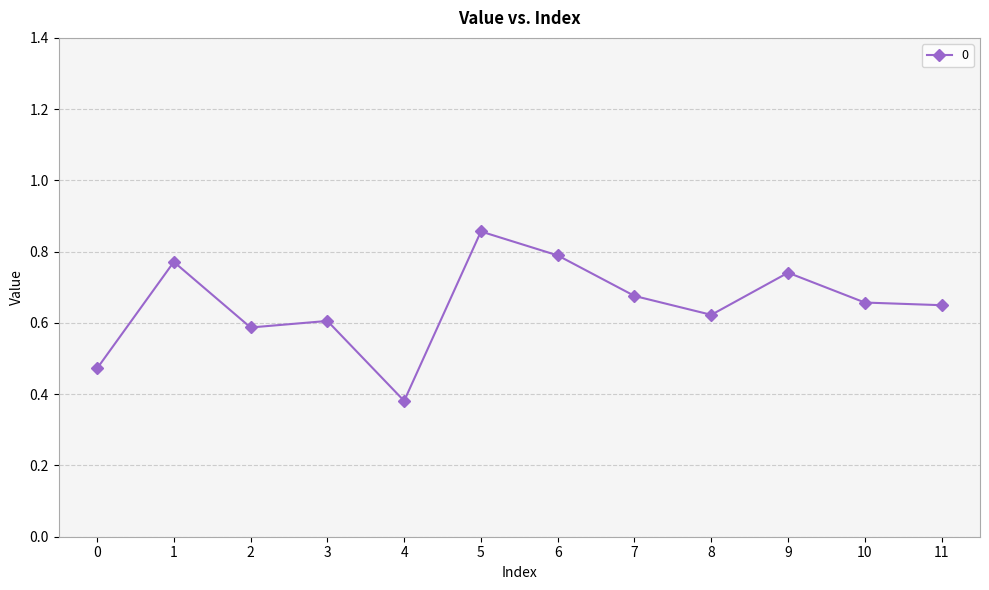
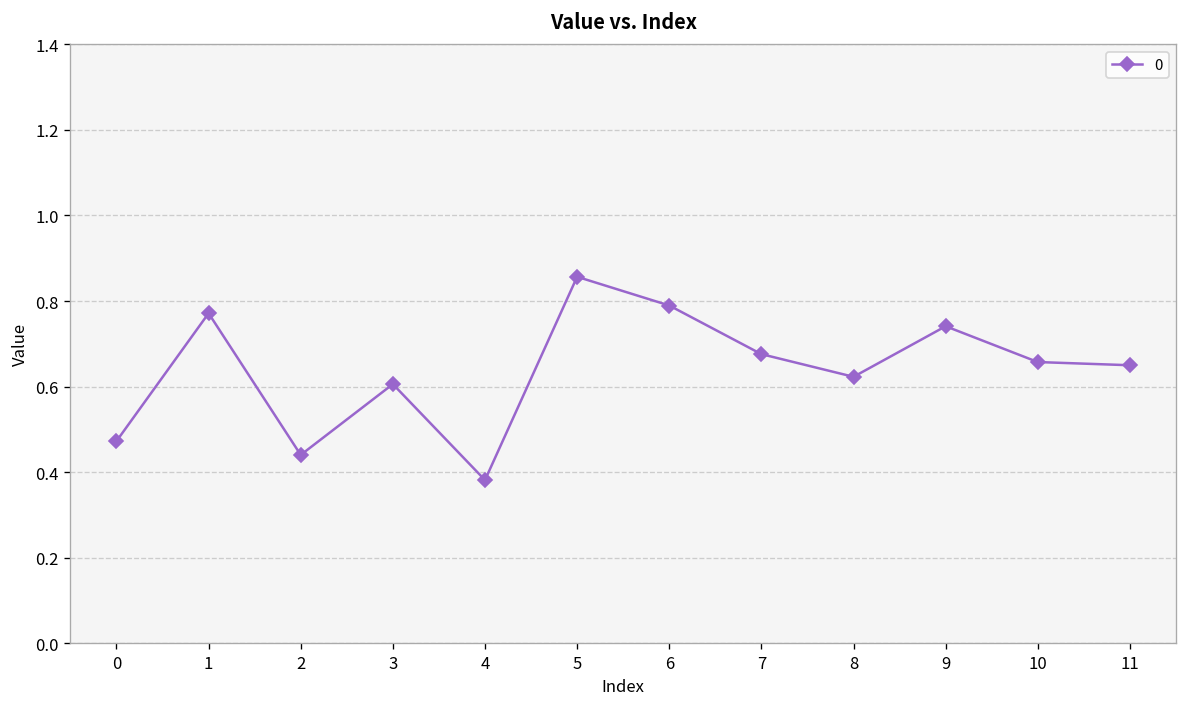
2: 0.59 -> 0.44
